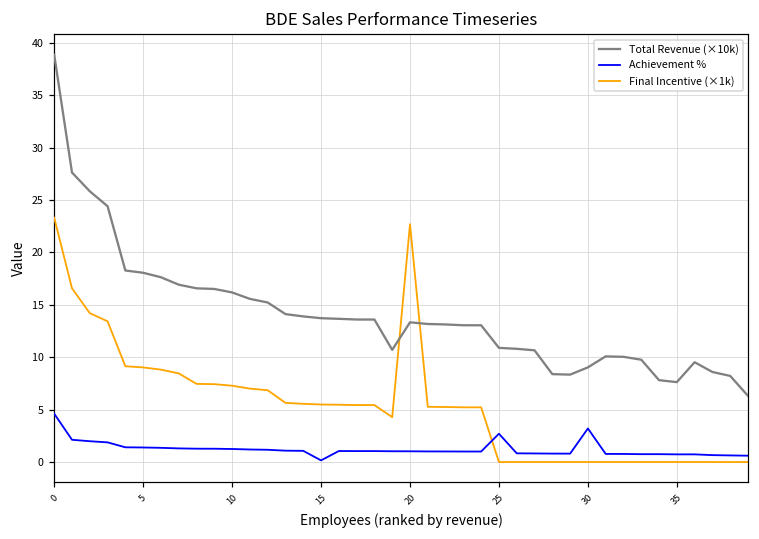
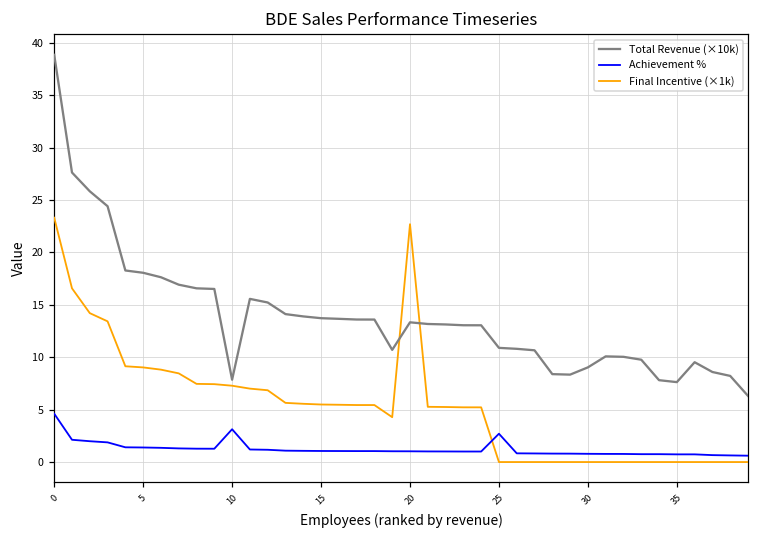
Total Revenue (×10k), 10: 16 -> 8
Achievement %, 10: 1 -> 3
Achievement %, 15: 0 -> 1
Achievement %, 30: 3 -> 1
